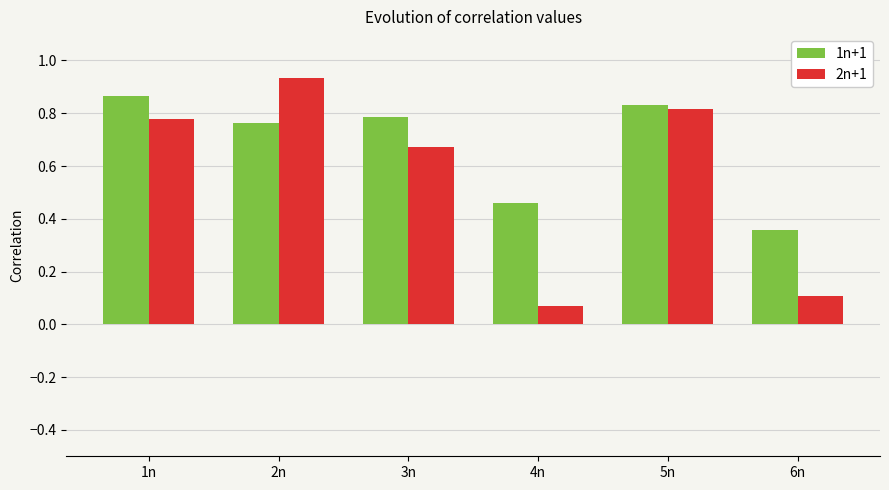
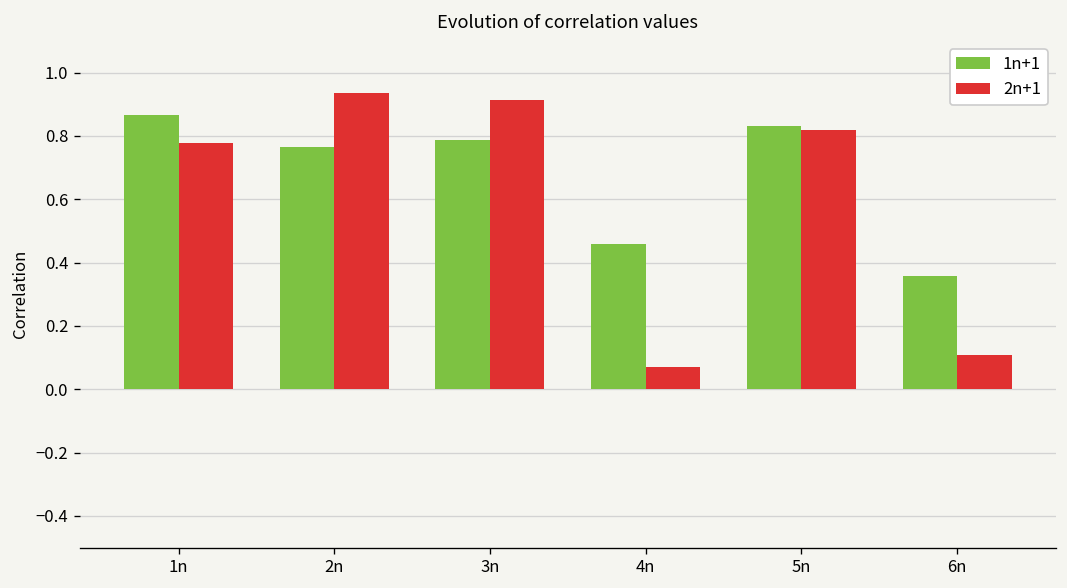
2n+1, 3n: 0.67 -> 0.91
